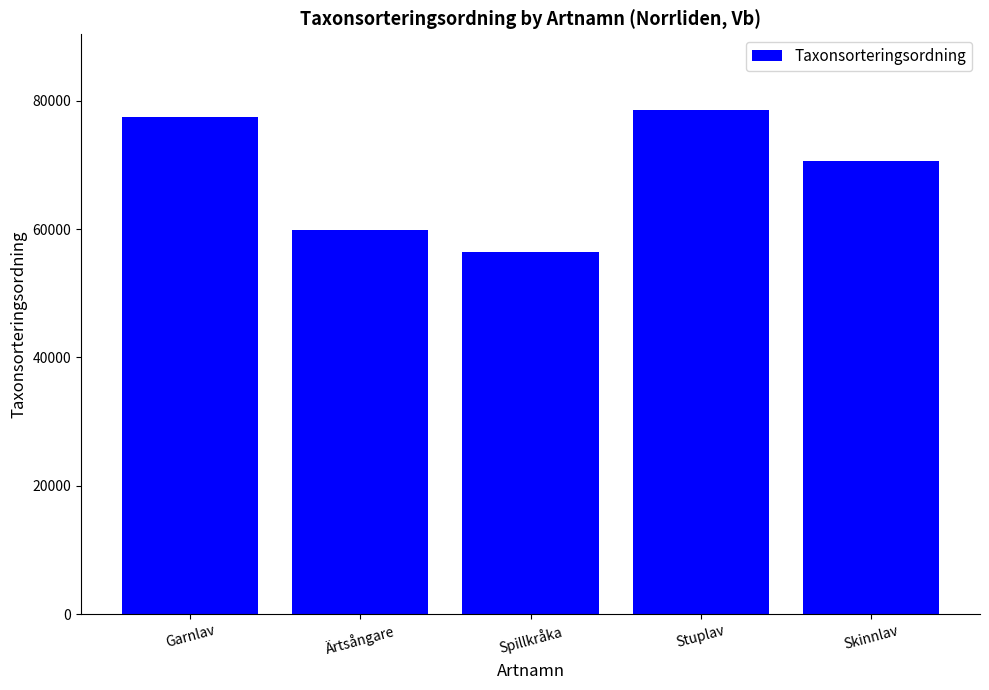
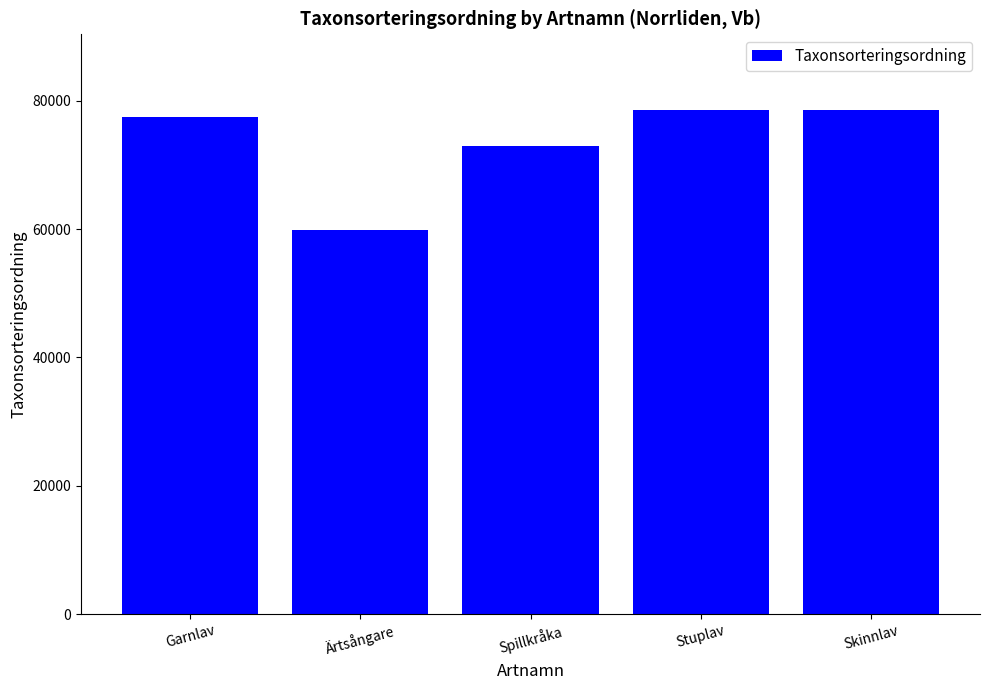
Spillkråka: 56000 -> 73000
Skinnlav: 71000 -> 79000
